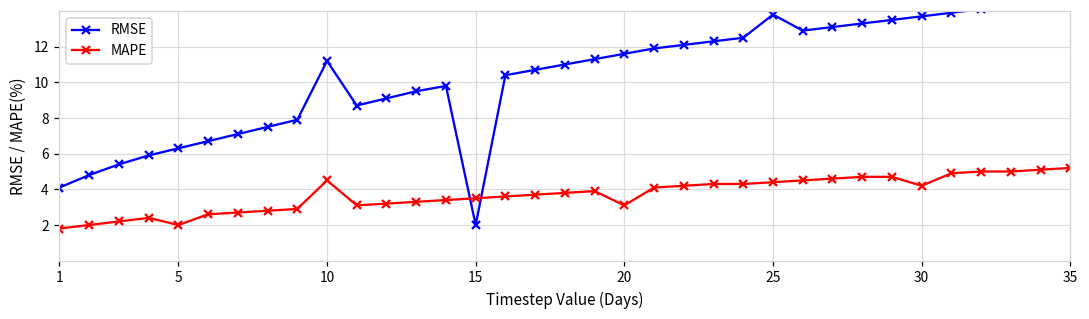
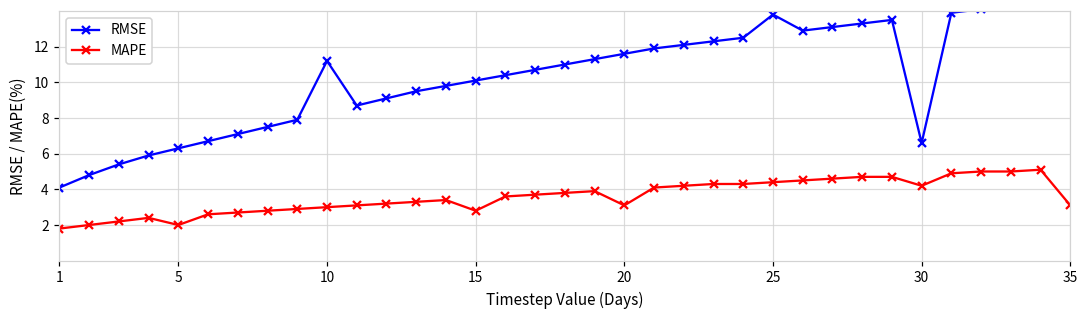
MAPE, 10: 4.5 -> 3.0
RMSE, 15: 2.0 -> 10.1
MAPE, 15: 3.5 -> 2.8
RMSE, 30: 13.7 -> 6.6
MAPE, 35: 5.2 -> 3.1
